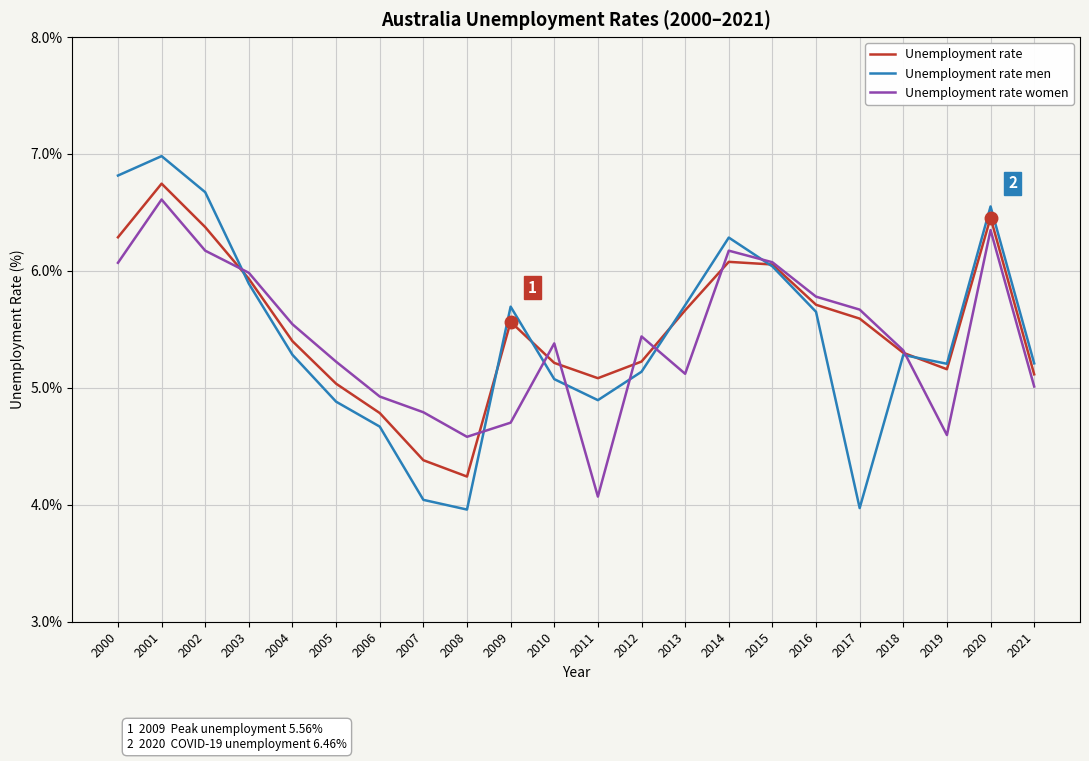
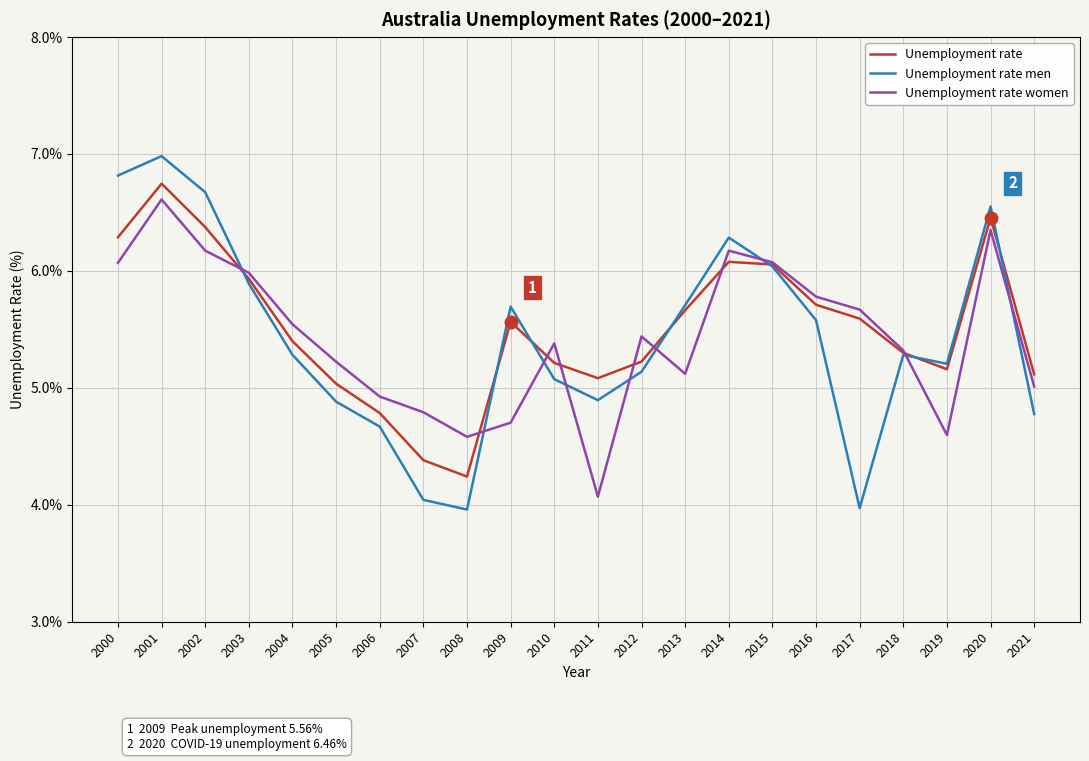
Unemployment rate men, 2016: 5.65% -> 5.58%
Unemployment rate men, 2021: 5.21% -> 4.78%
